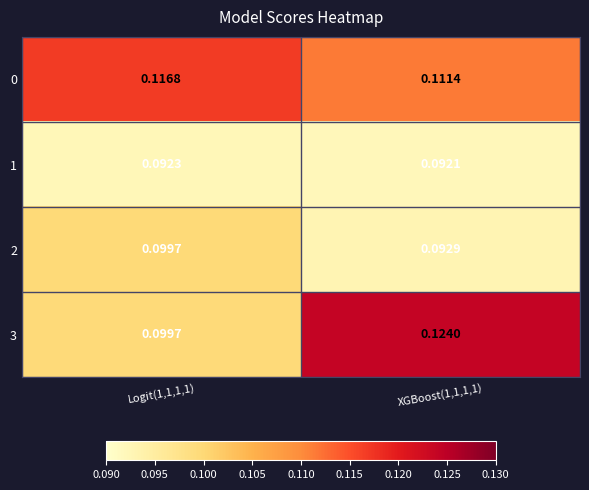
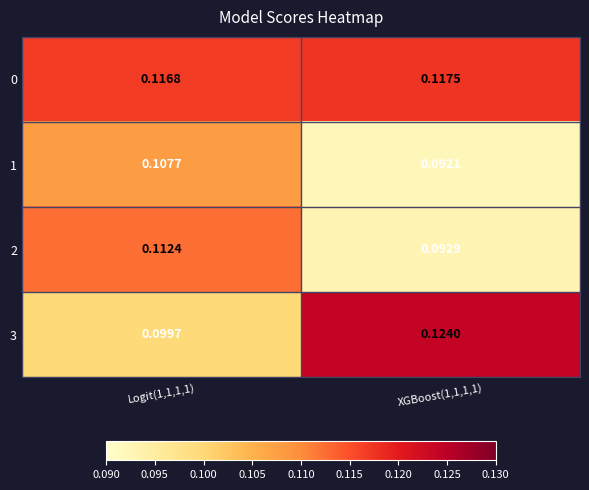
0, XGBoost(1,1,1,1): 0.1114 -> 0.1175
1, Logit(1,1,1,1): 0.0923 -> 0.1077
2, Logit(1,1,1,1): 0.0997 -> 0.1124
